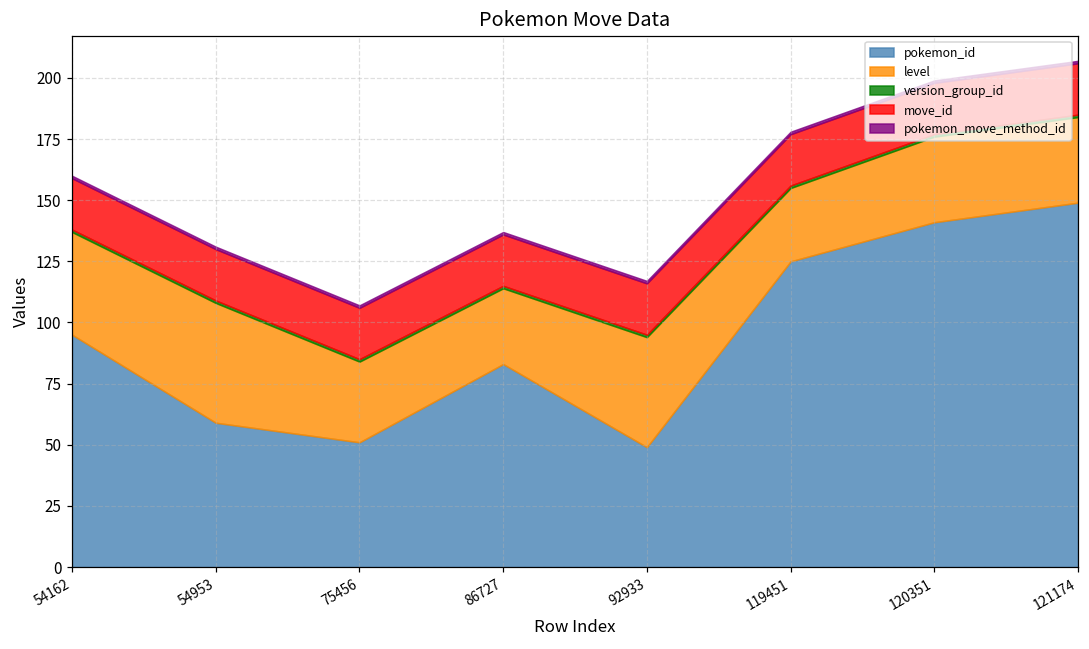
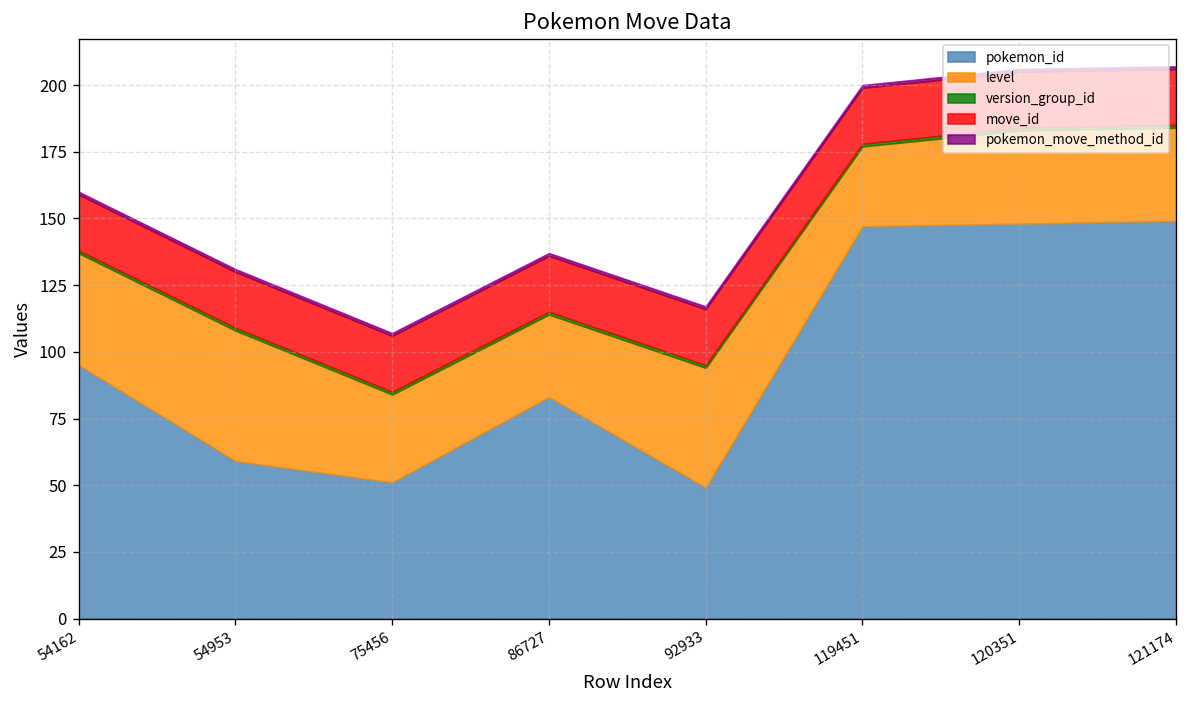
pokemon_id, 119451: 125 -> 147
pokemon_id, 120351: 141 -> 148
